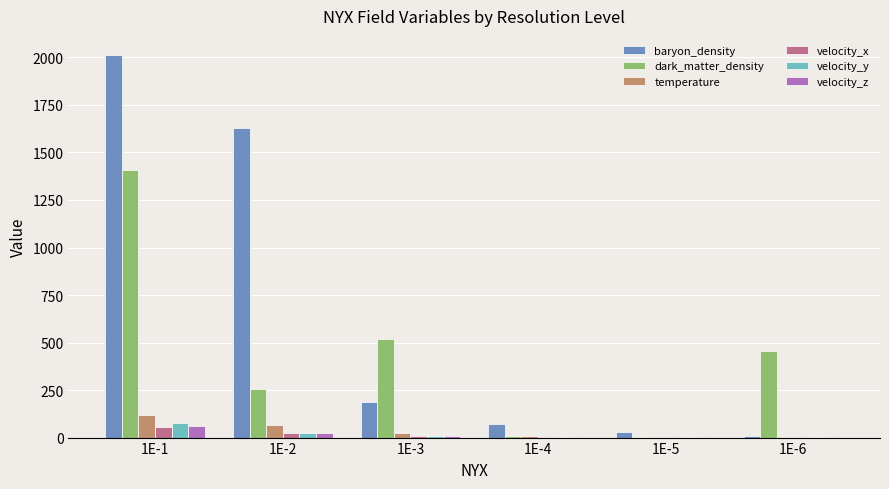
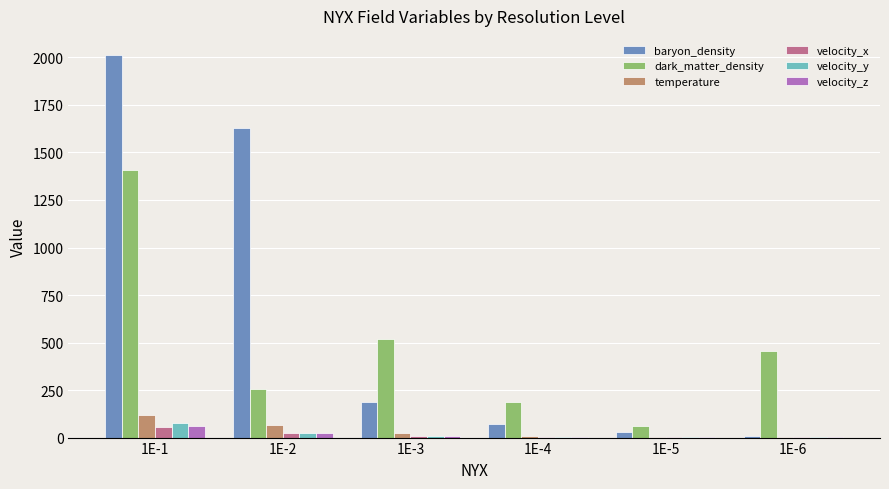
dark_matter_density, 1E-4: 10 -> 190
dark_matter_density, 1E-5: 0 -> 60
